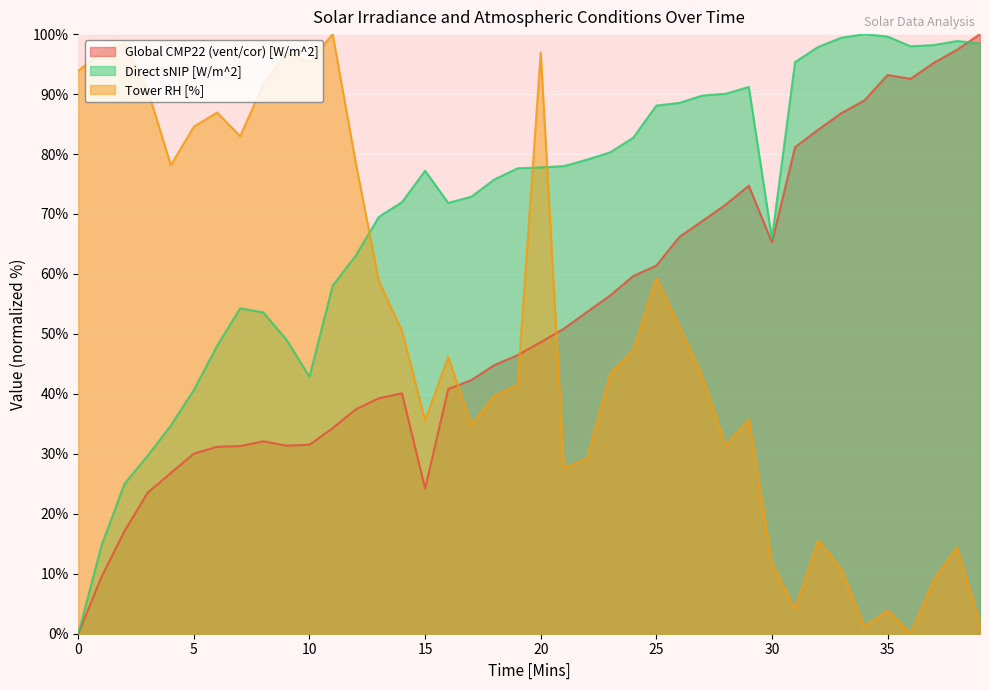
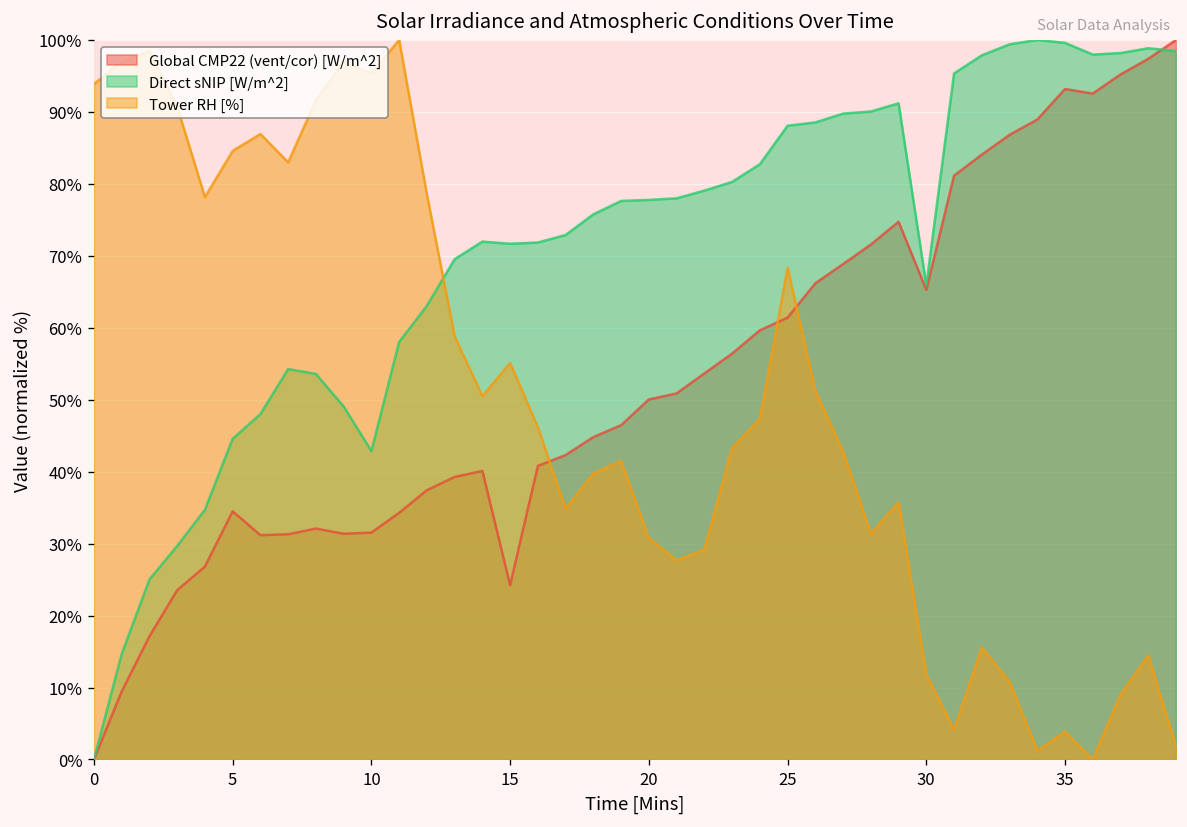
Global CMP22 (vent/cor) [W/m^2], 5: 30% -> 34%
Direct sNIP [W/m^2], 5: 41% -> 45%
Direct sNIP [W/m^2], 15: 77% -> 72%
Tower RH [%], 15: 36% -> 55%
Global CMP22 (vent/cor) [W/m^2], 20: 49% -> 50%
Tower RH [%], 20: 97% -> 31%
Tower RH [%], 25: 59% -> 68%
